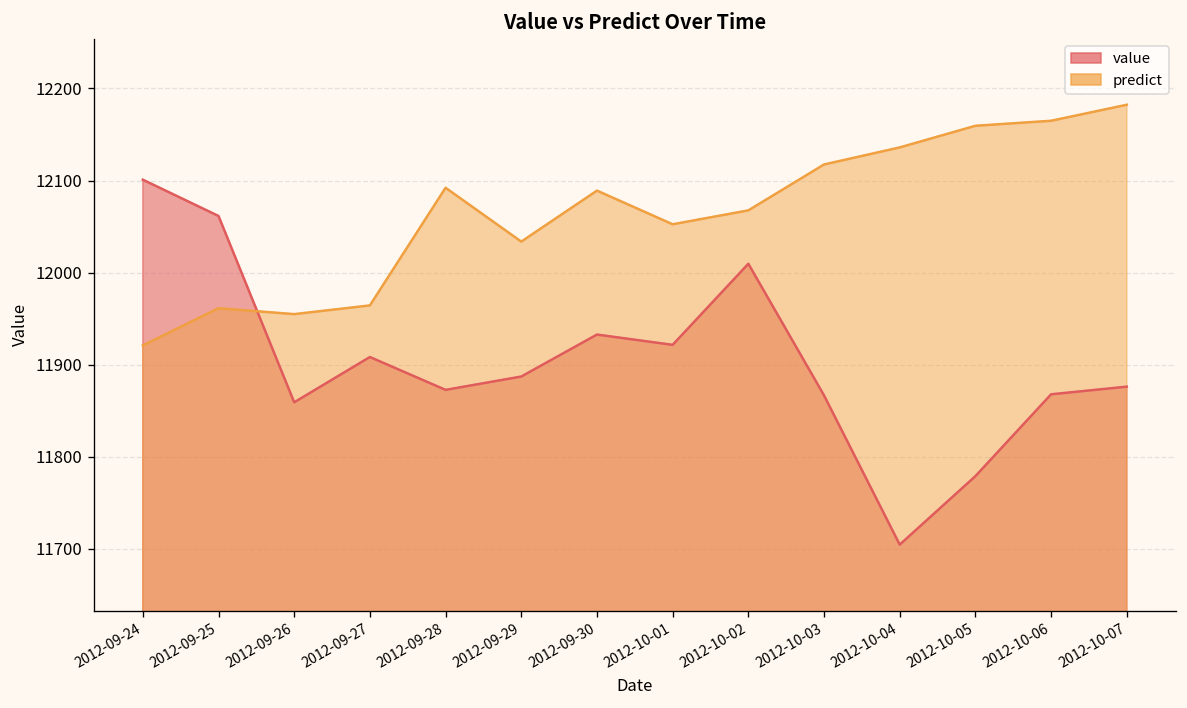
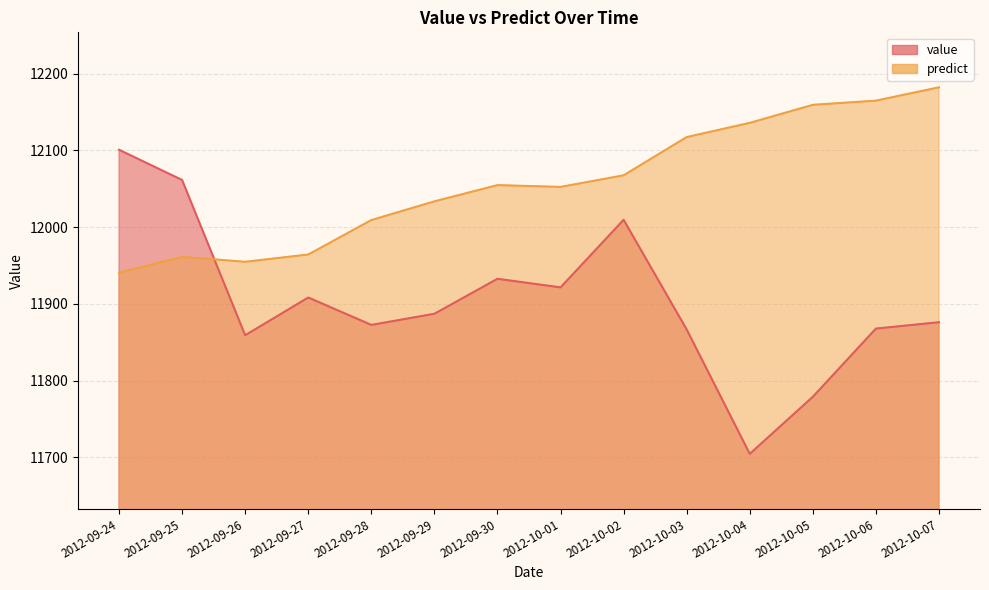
predict, 2012-09-24: 11920 -> 11940
predict, 2012-09-28: 12090 -> 12010
predict, 2012-09-30: 12090 -> 12050
